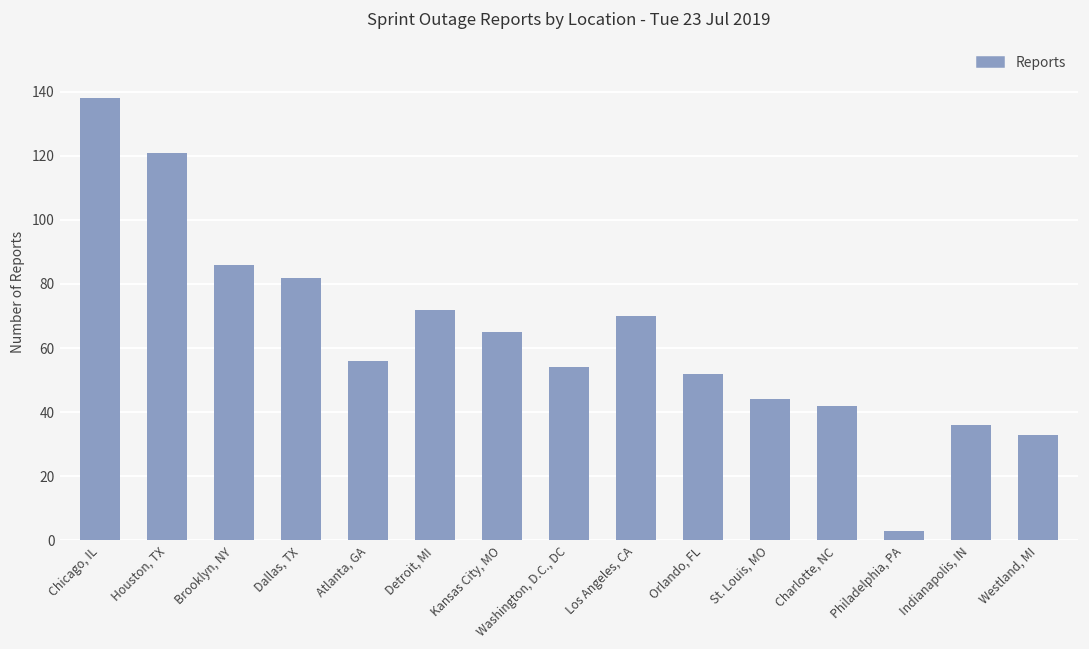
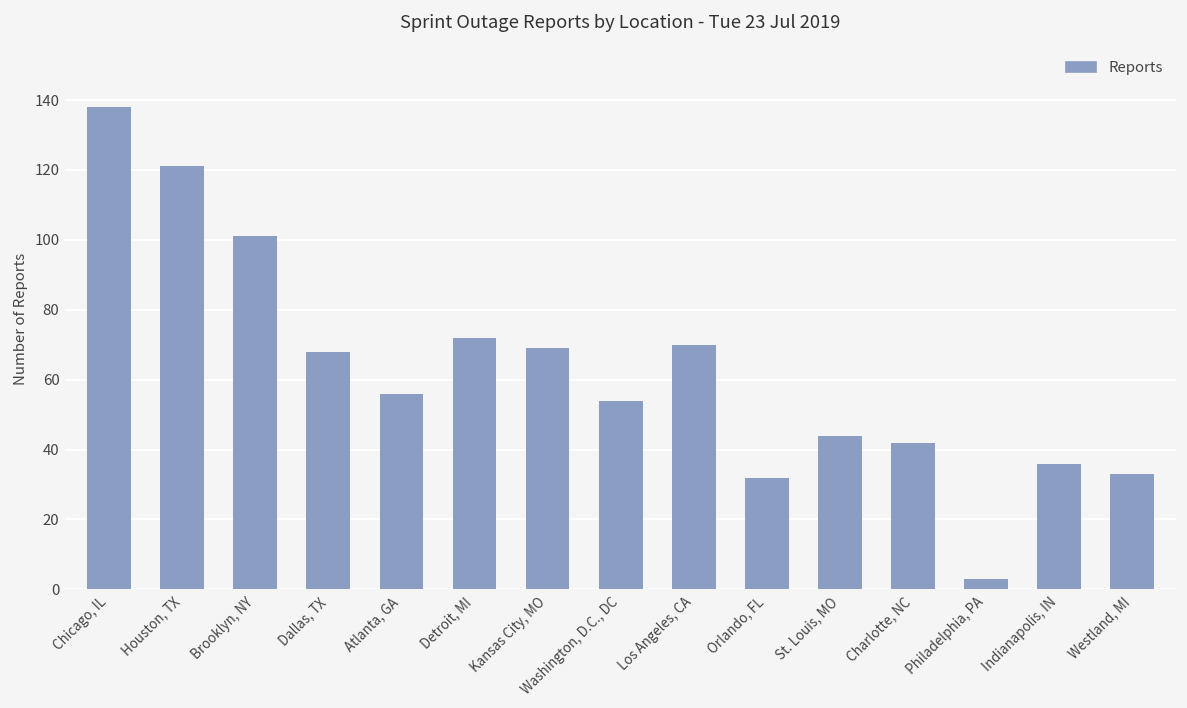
Brooklyn, NY: 86 -> 101
Dallas, TX: 82 -> 68
Kansas City, MO: 65 -> 69
Orlando, FL: 52 -> 32
